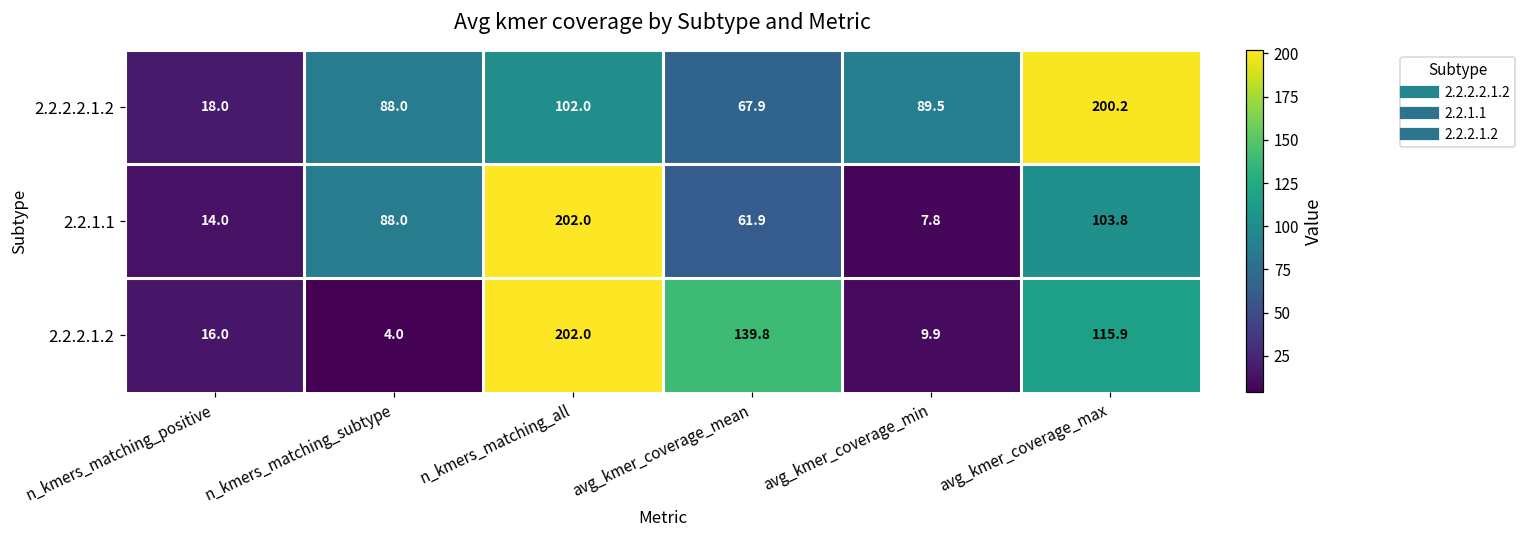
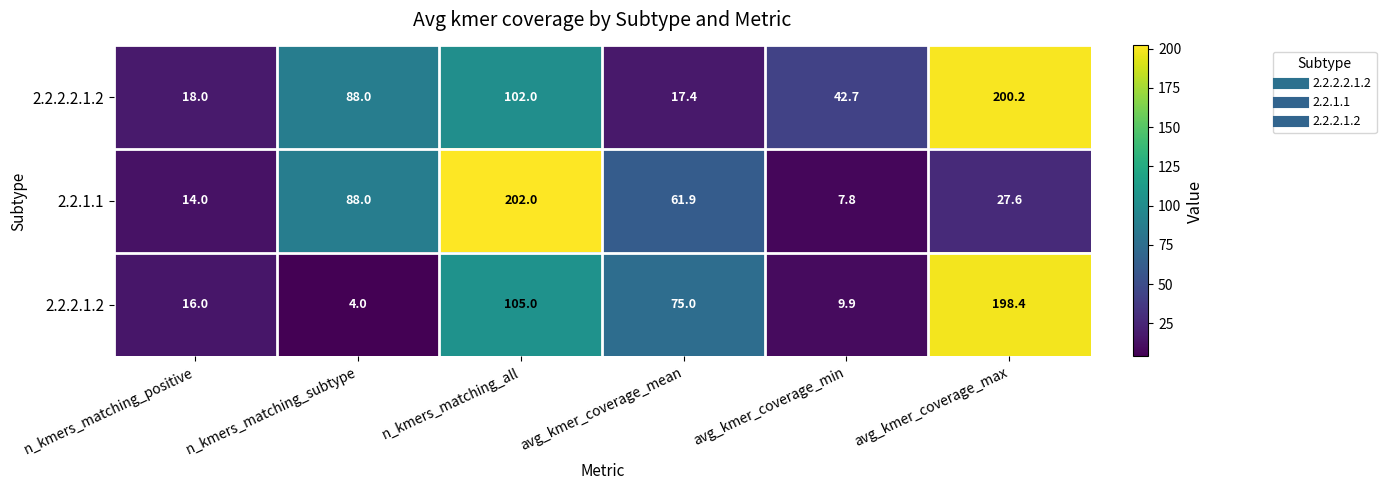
2.2.2.2.1.2, avg_kmer_coverage_mean: 67.9 -> 17.4
2.2.2.2.1.2, avg_kmer_coverage_min: 89.5 -> 42.7
2.2.1.1, avg_kmer_coverage_max: 103.8 -> 27.6
2.2.2.1.2, n_kmers_matching_all: 202.0 -> 105.0
2.2.2.1.2, avg_kmer_coverage_mean: 139.8 -> 75.0
2.2.2.1.2, avg_kmer_coverage_max: 115.9 -> 198.4
